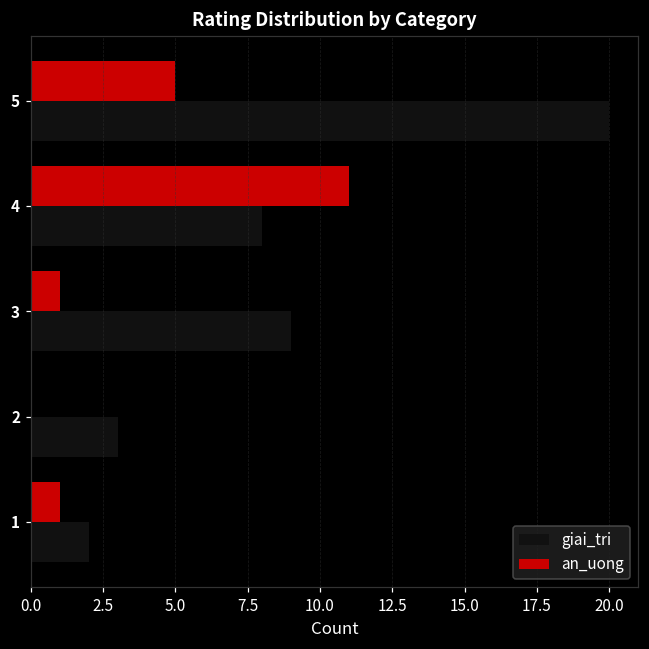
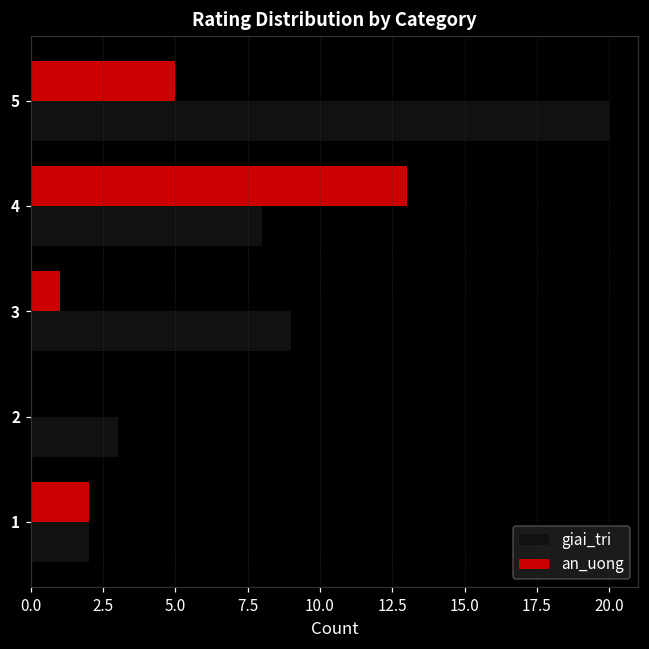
an_uong, 4: 11 -> 13
an_uong, 1: 1 -> 2
